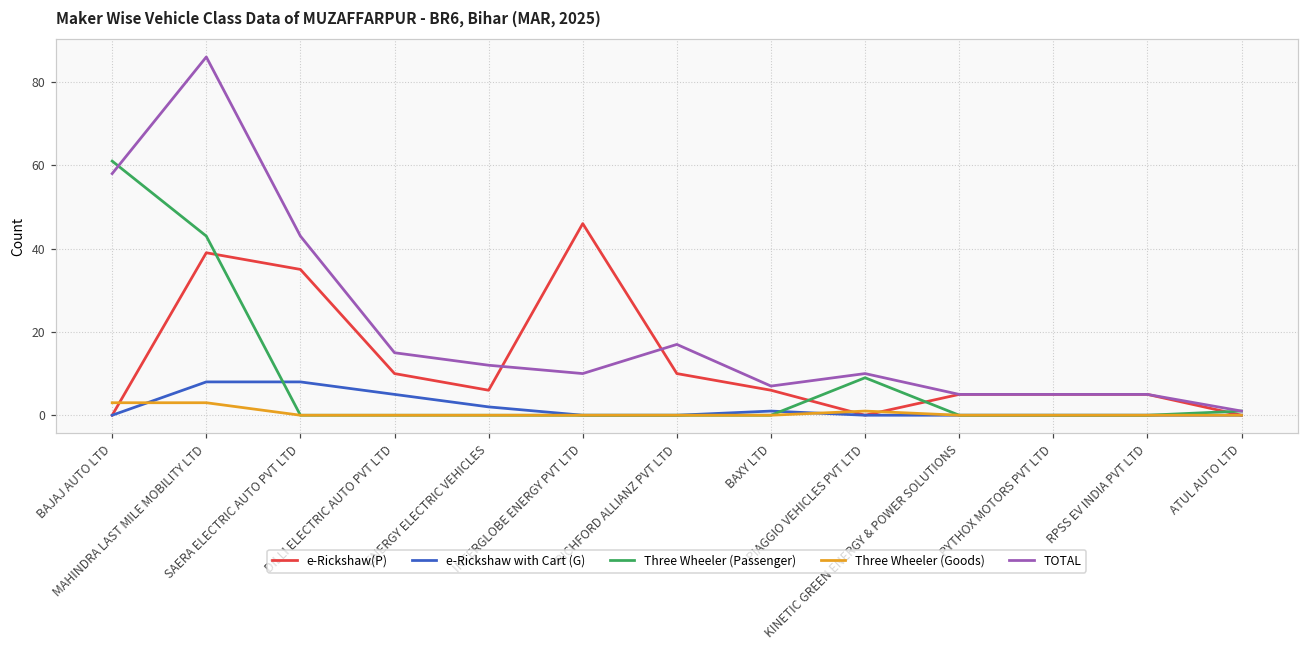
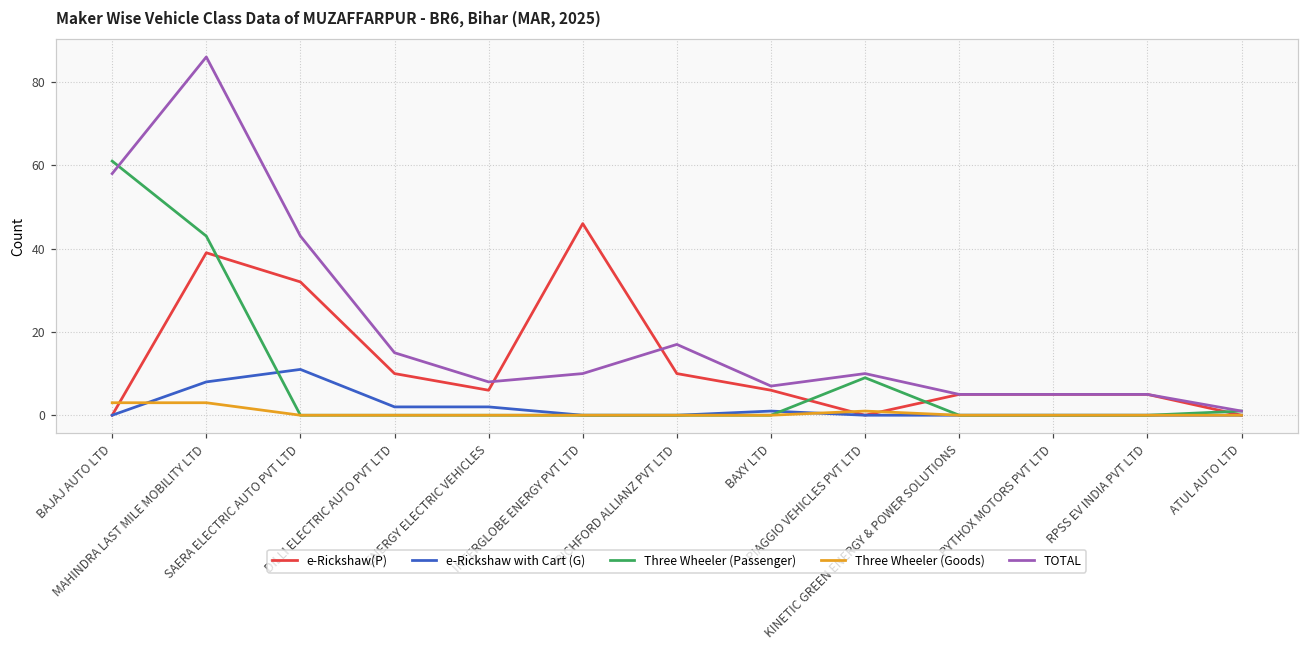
e-Rickshaw(P), SAERA ELECTRIC AUTO PVT LTD: 35 -> 32
e-Rickshaw with Cart (G), SAERA ELECTRIC AUTO PVT LTD: 8 -> 11
e-Rickshaw with Cart (G), DILLI ELECTRIC AUTO PVT LTD: 5 -> 2
TOTAL, ENERGY ELECTRIC VEHICLES: 12 -> 8
